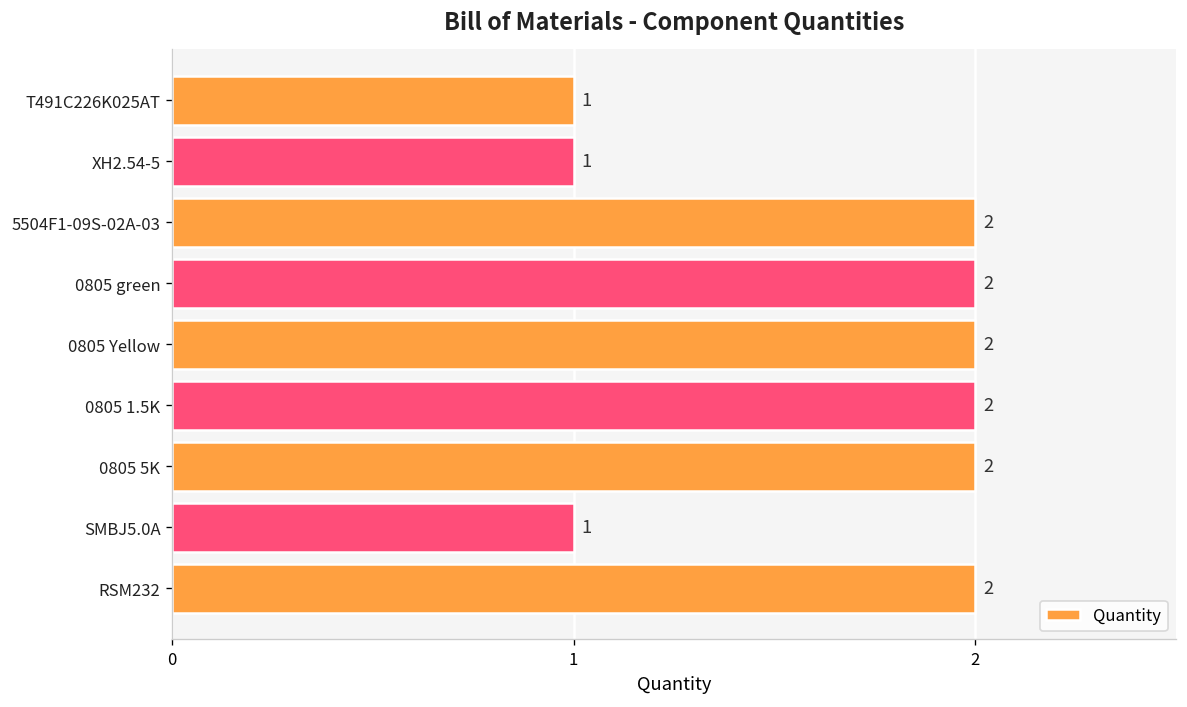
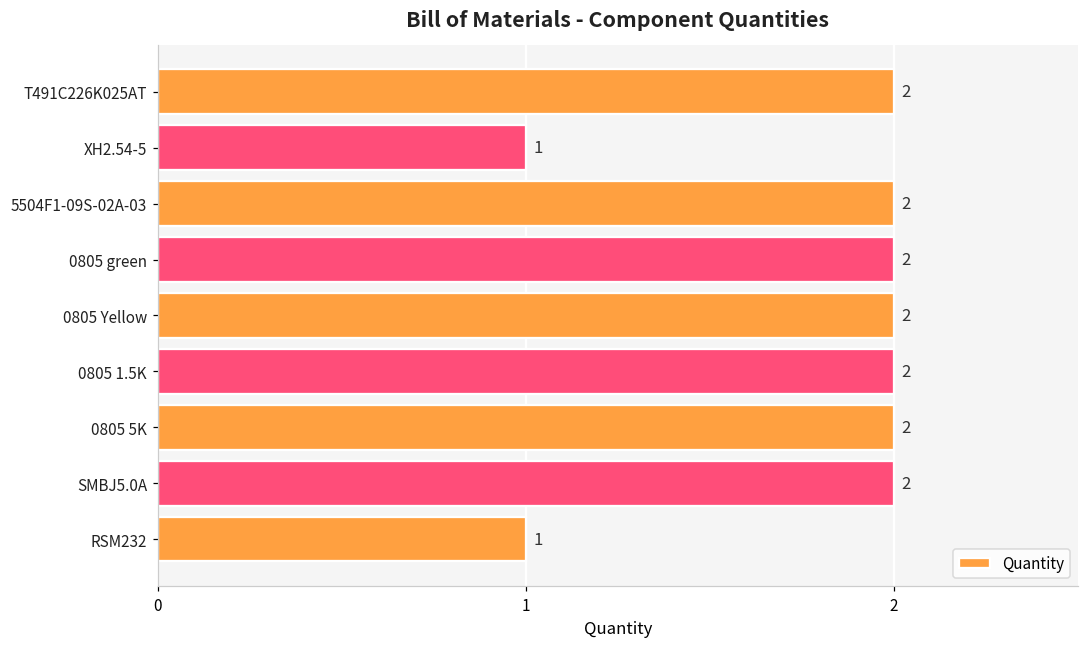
T491C226K025AT: 1 -> 2
SMBJ5.0A: 1 -> 2
RSM232: 2 -> 1
